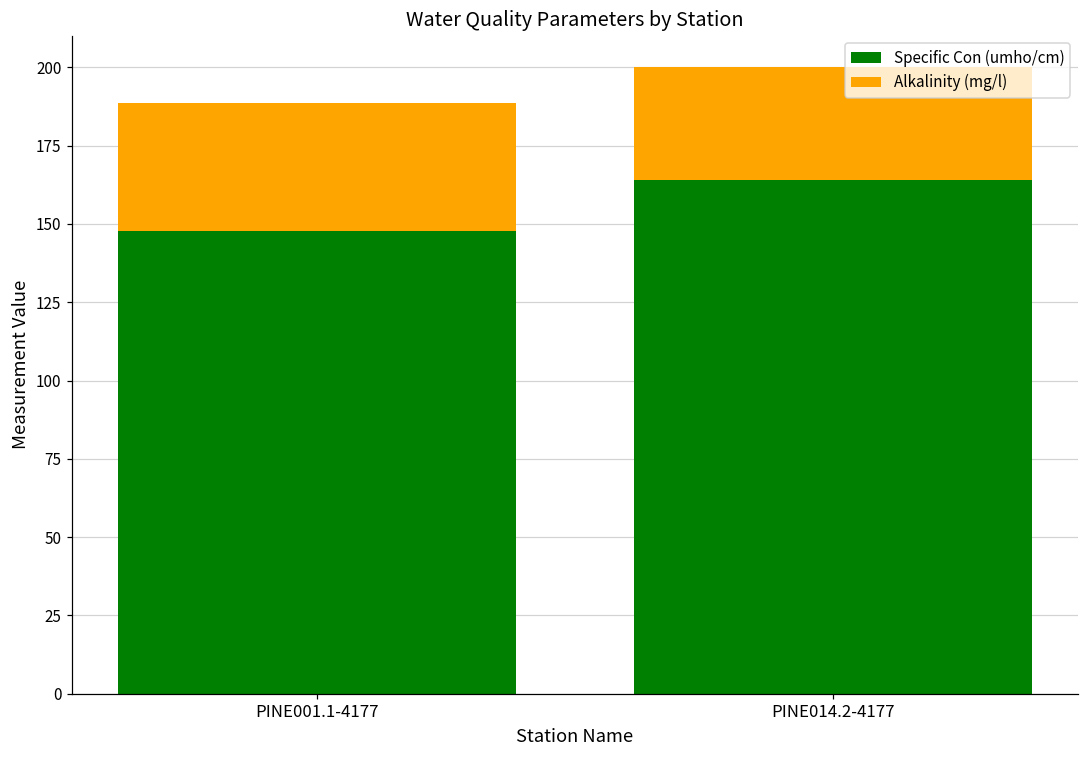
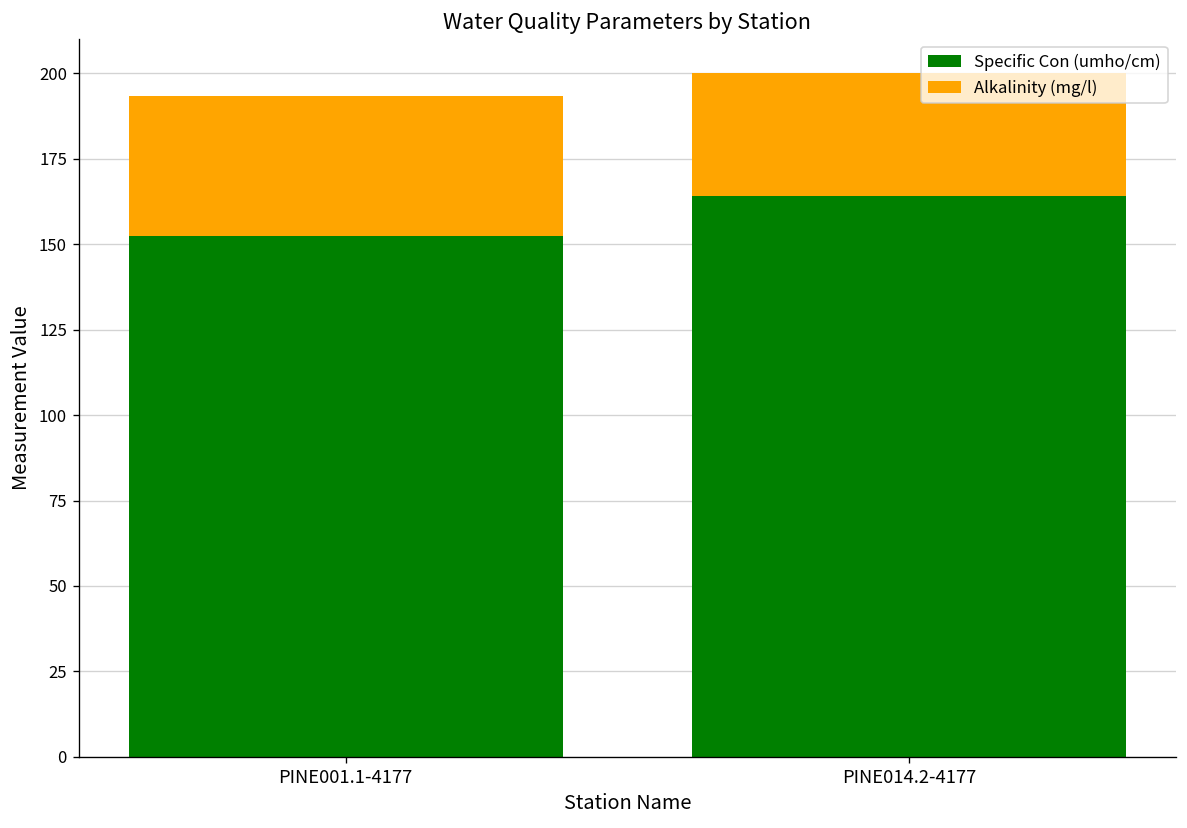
Specific Con (umho/cm), PINE001.1-4177: 148 -> 153
